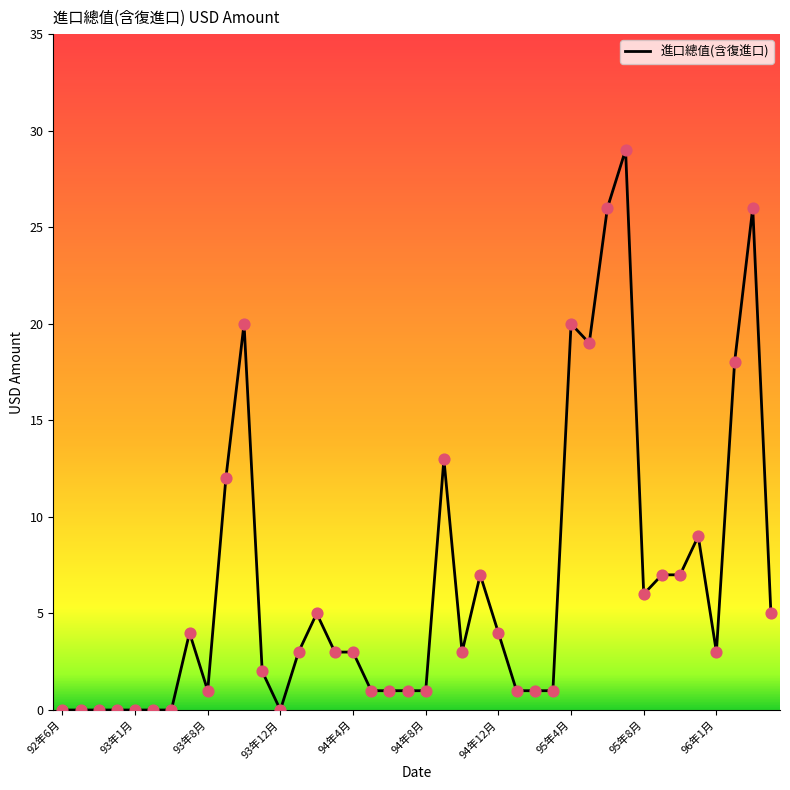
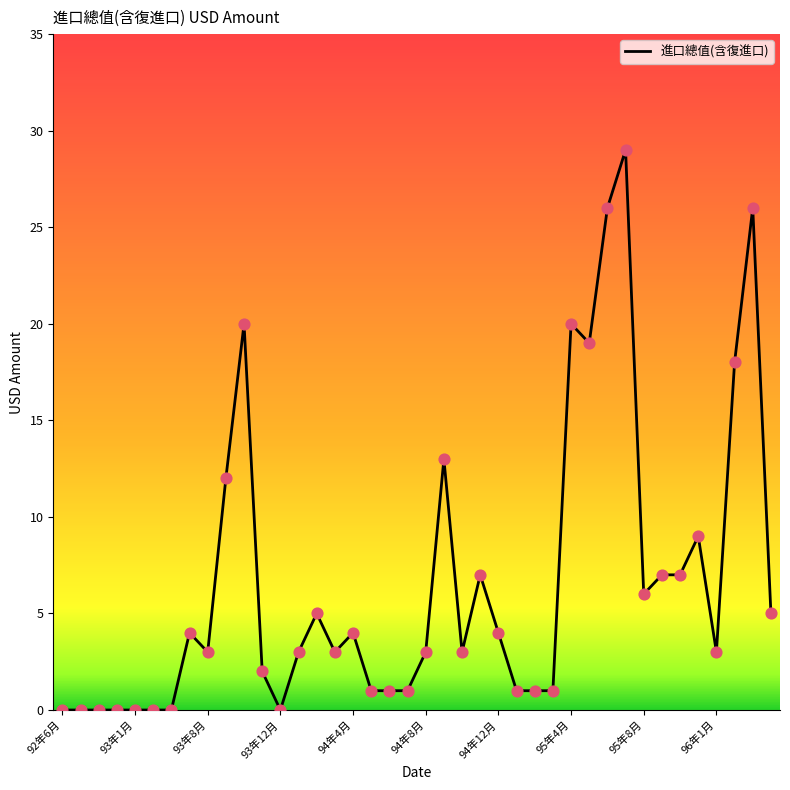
93年8月: 1 -> 3
94年4月: 3 -> 4
94年8月: 1 -> 3
